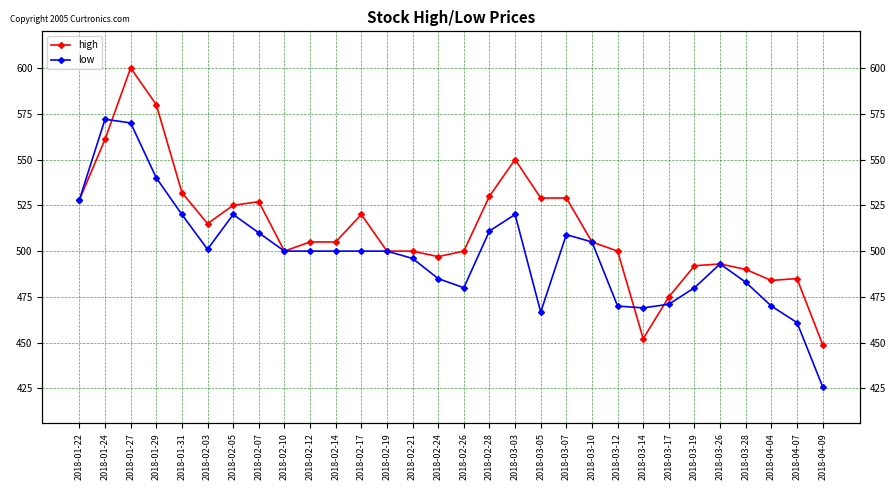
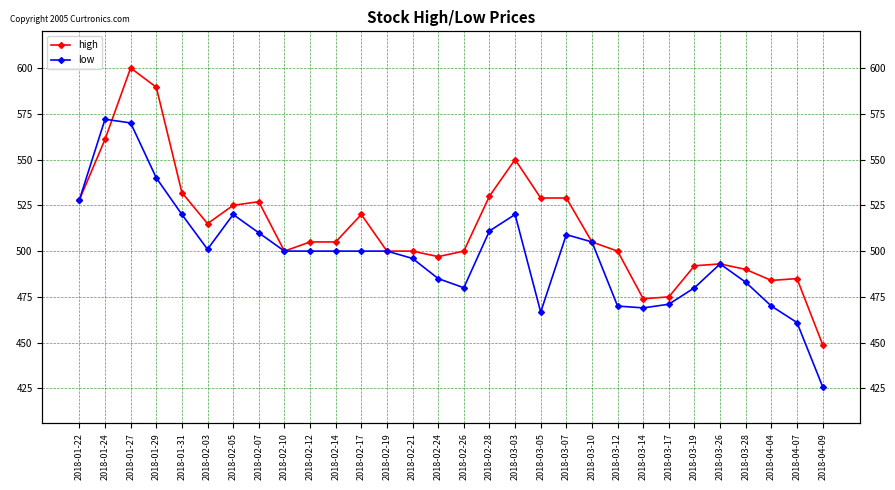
high, 2018-01-29: 580 -> 590
high, 2018-03-14: 452 -> 474
